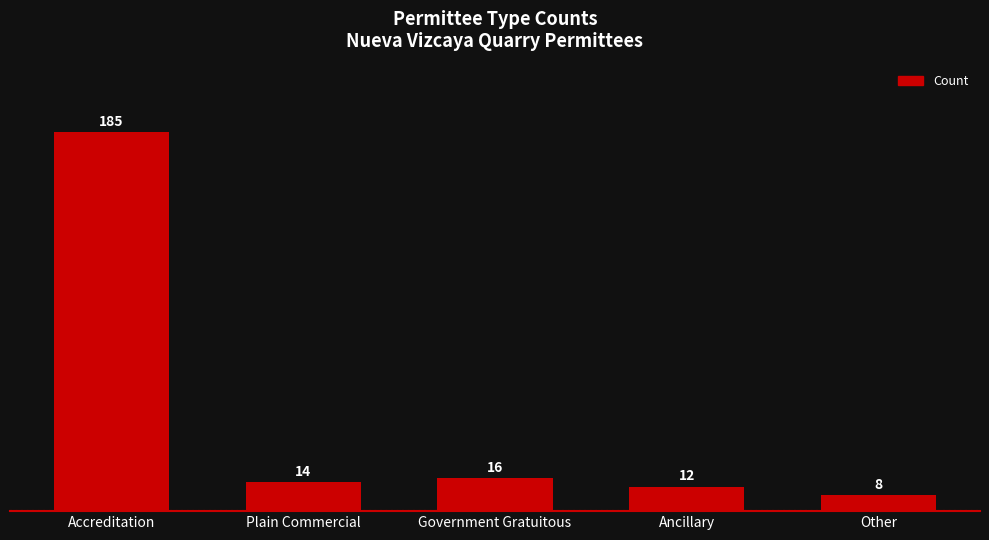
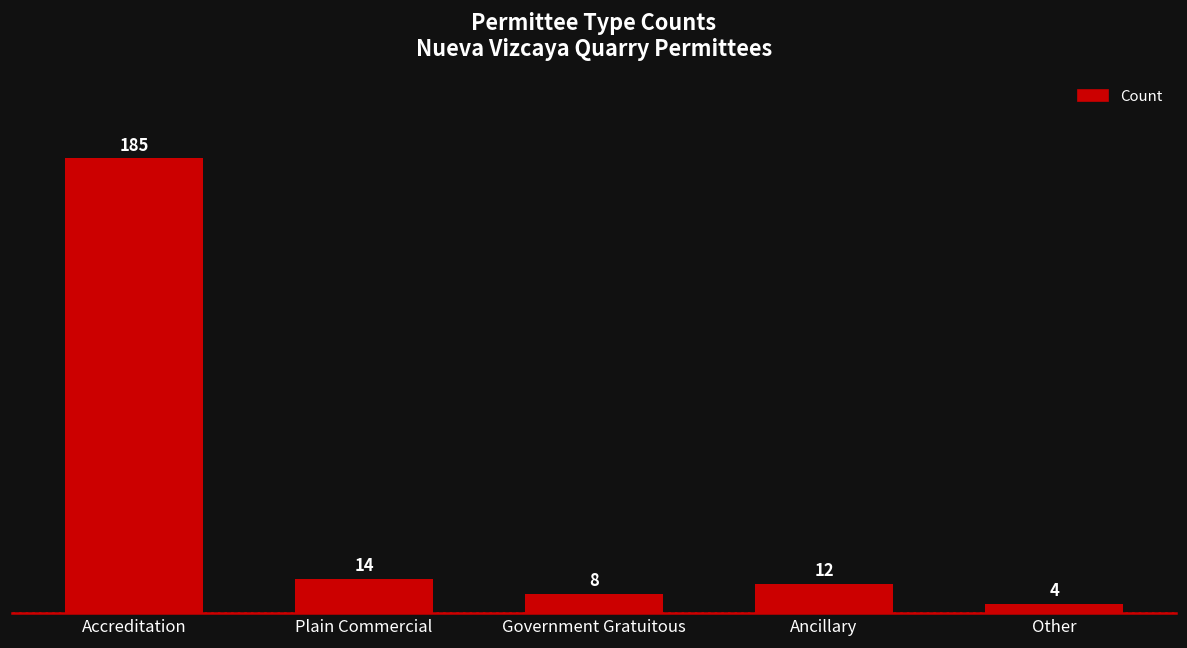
Government Gratuitous: 16 -> 8
Other: 8 -> 4
